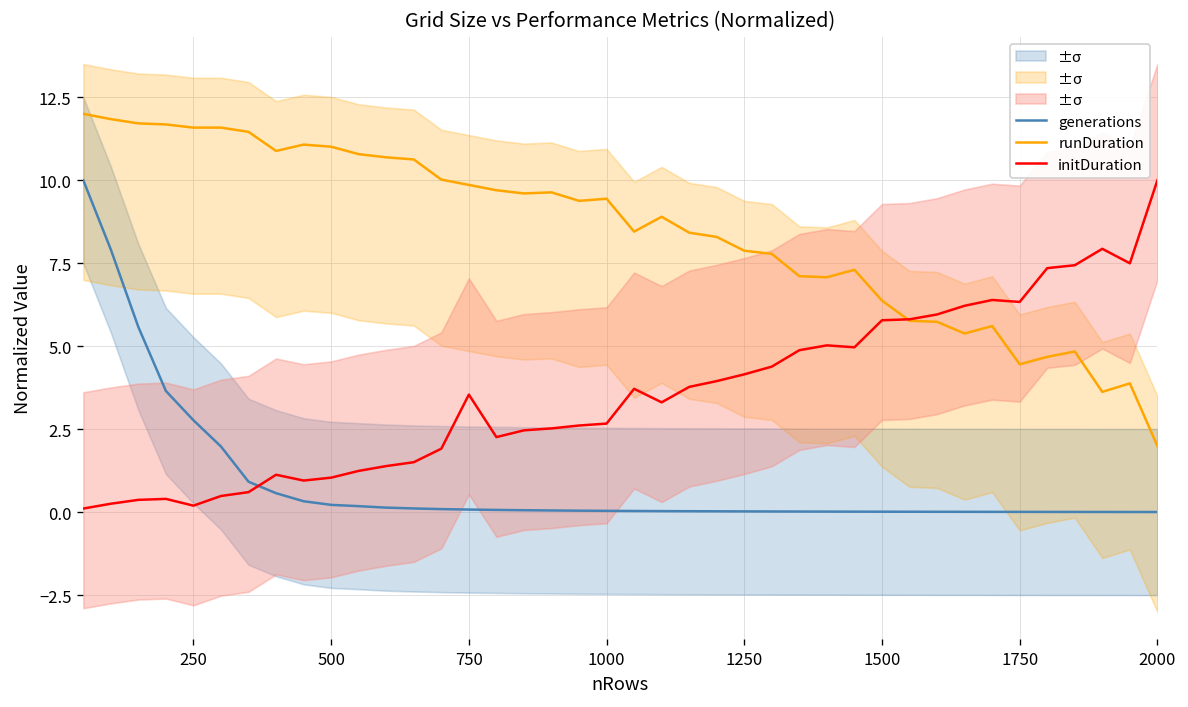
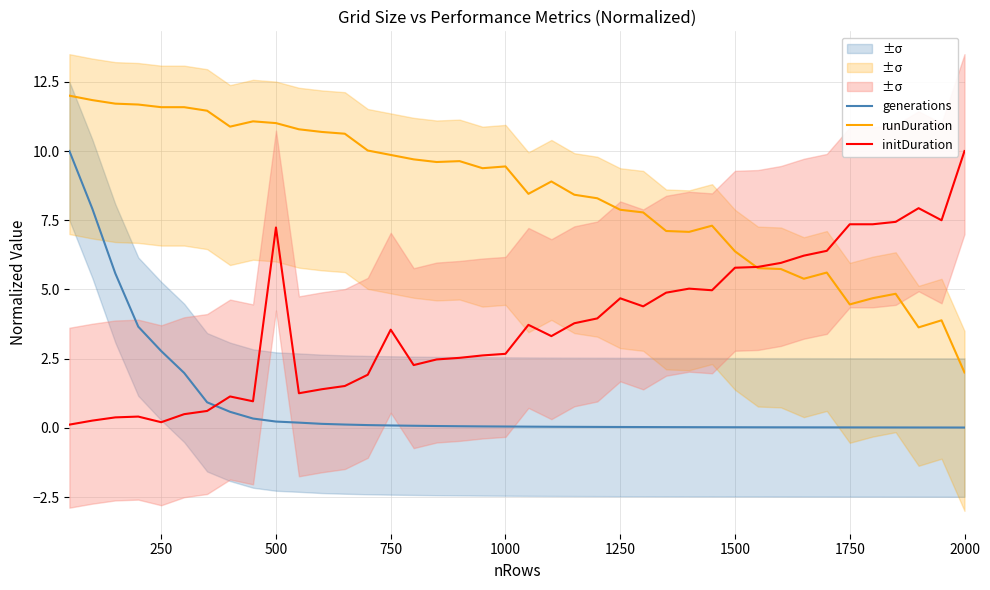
initDuration, 500: 1.0 -> 7.2
initDuration, 1250: 4.2 -> 4.7
initDuration, 1750: 6.3 -> 7.4
